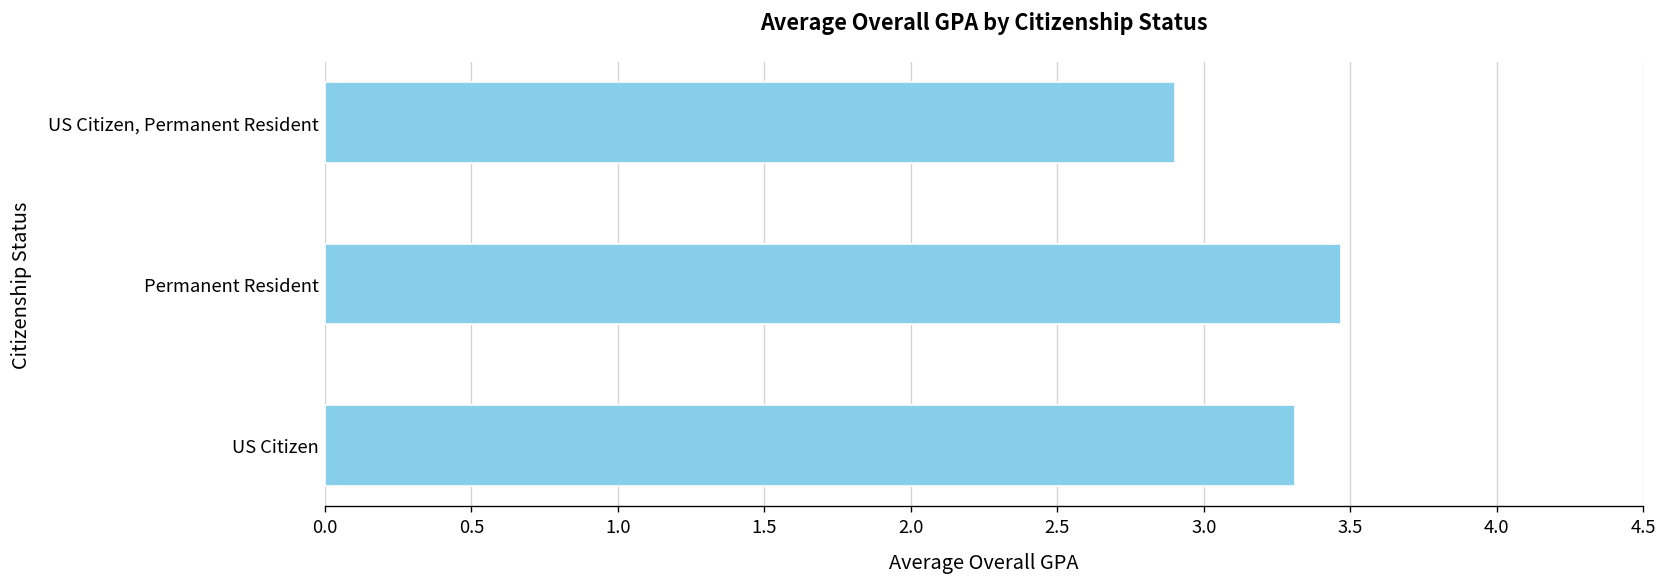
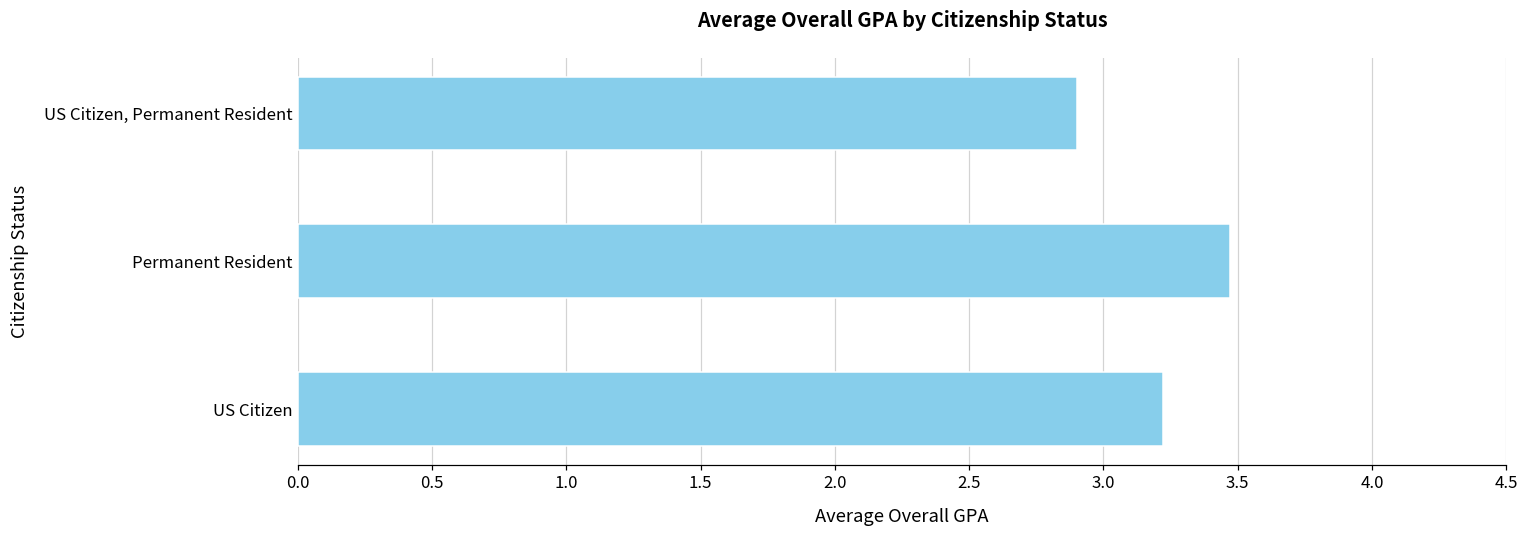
US Citizen: 3.31 -> 3.22
